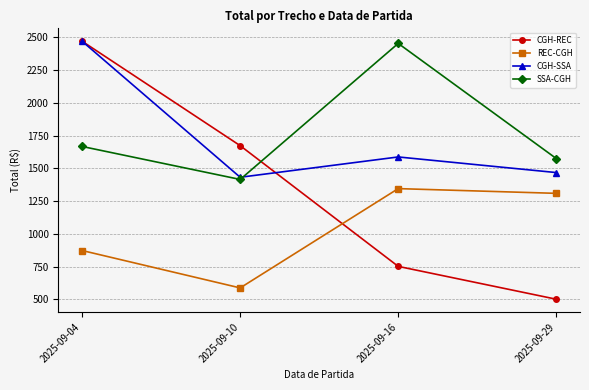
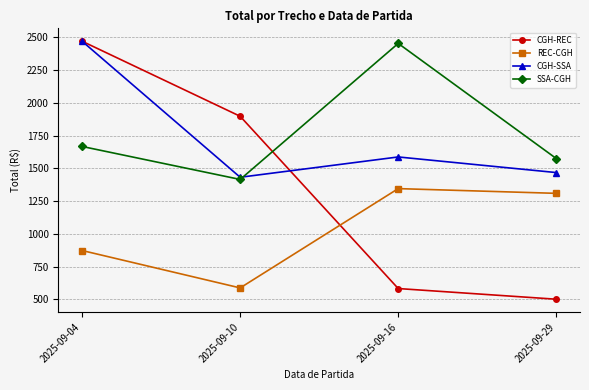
CGH-REC, 2025-09-10: 1670 -> 1900
CGH-REC, 2025-09-16: 750 -> 580
